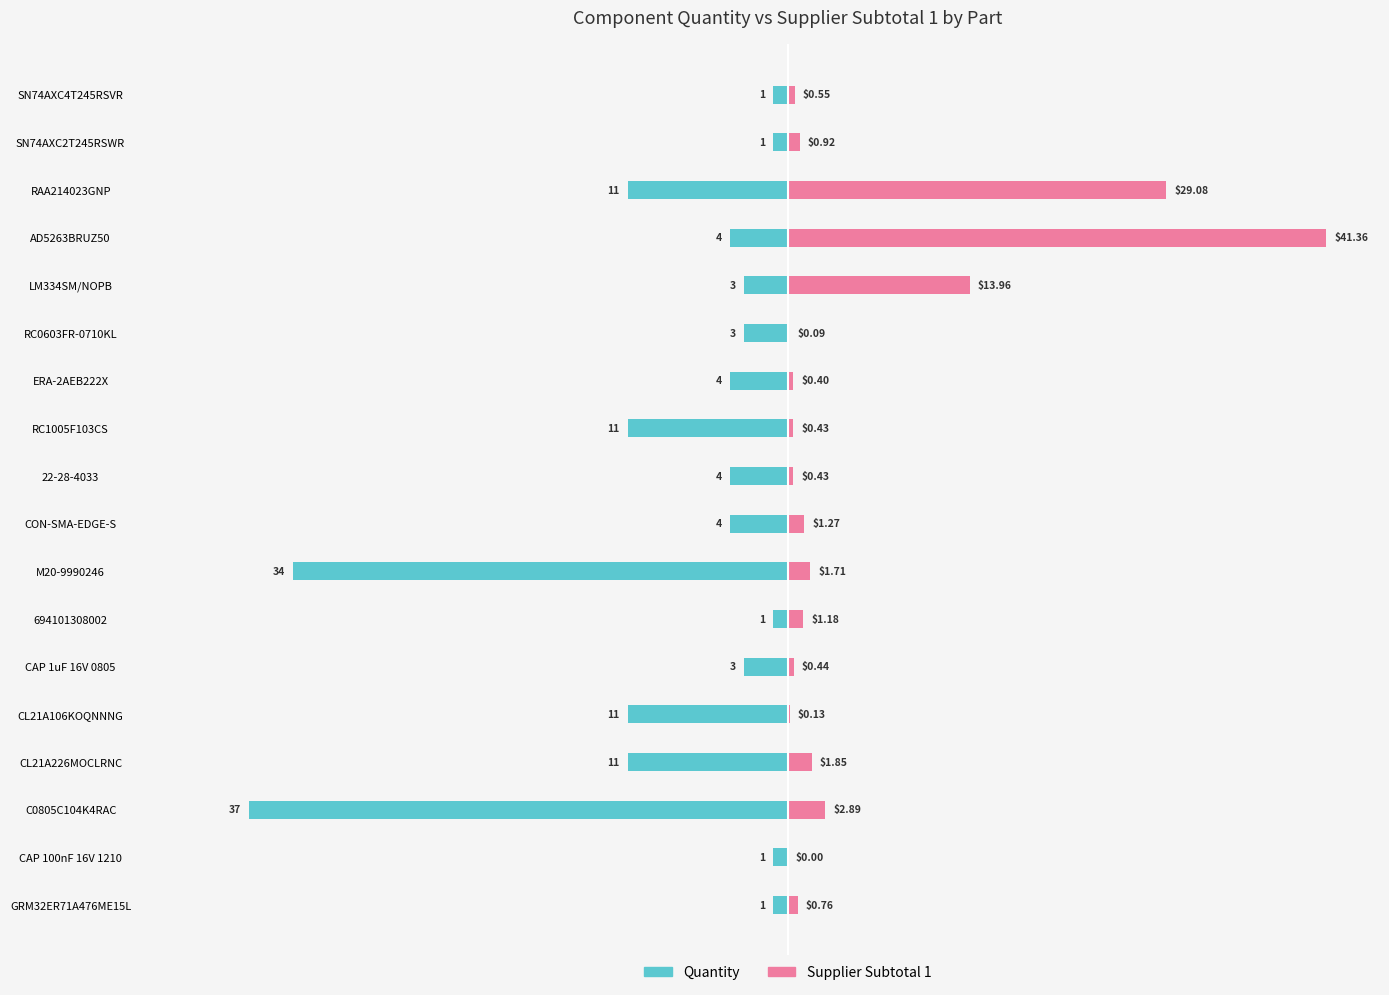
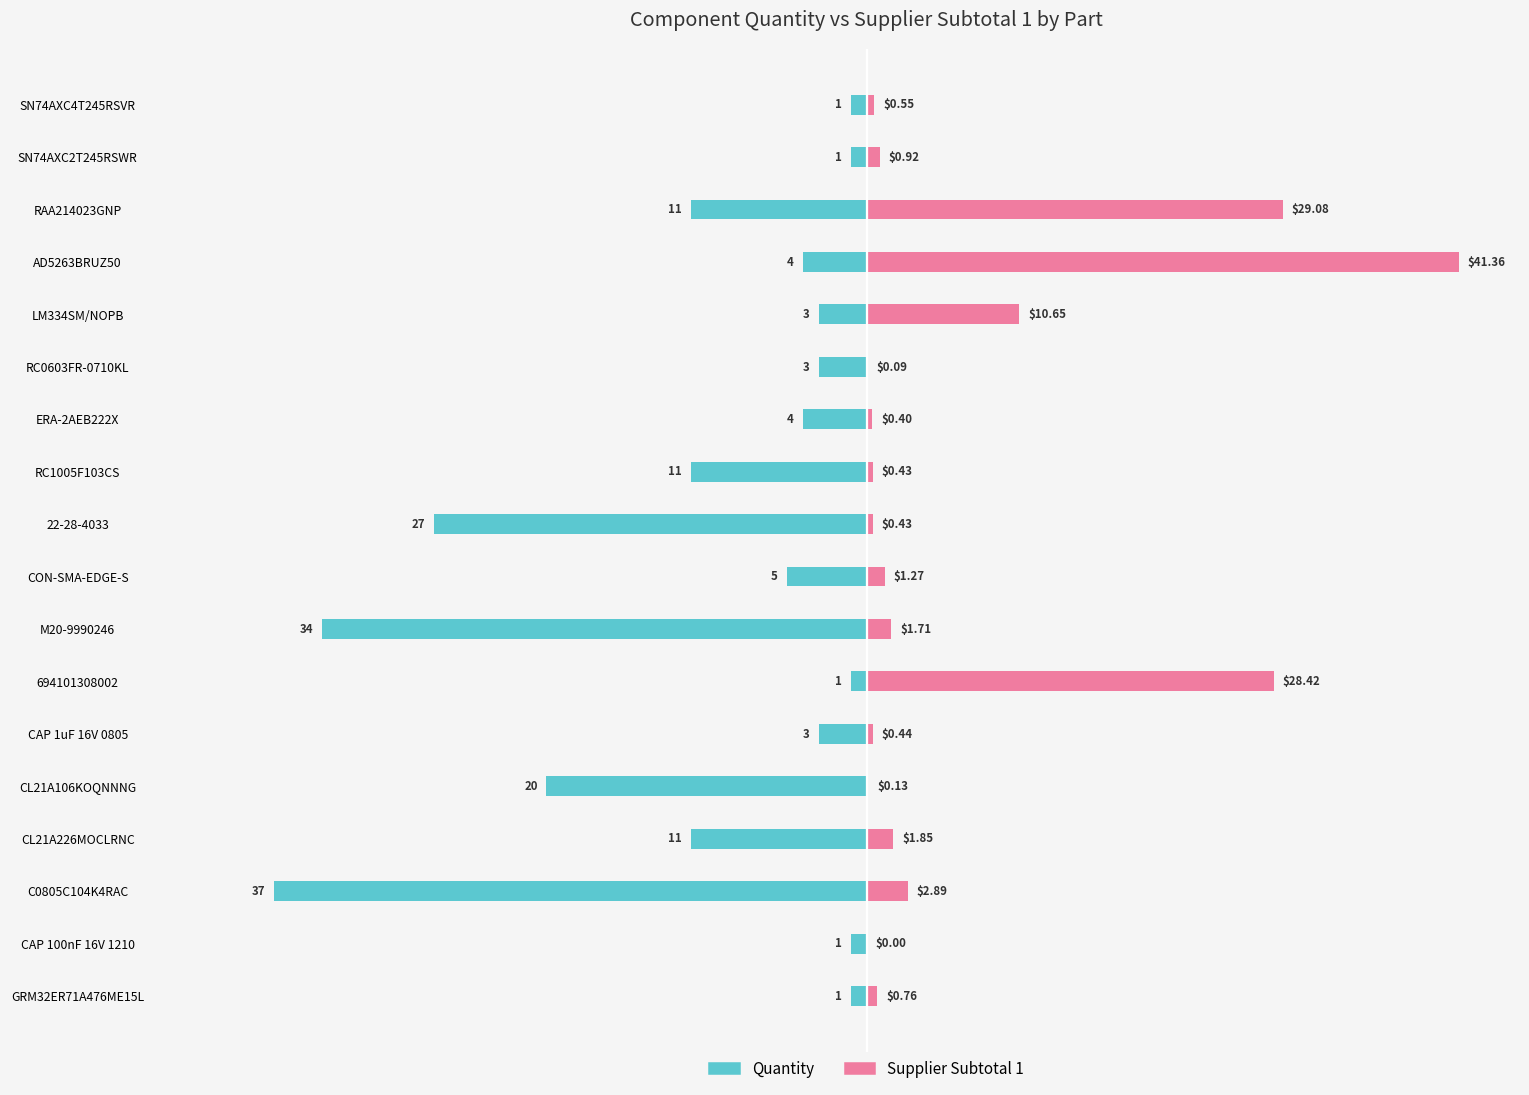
Supplier Subtotal 1, LM334SM/NOPB: $13.96 -> $10.65
Quantity, 22-28-4033: 4 -> 27
Quantity, CON-SMA-EDGE-S: 4 -> 5
Supplier Subtotal 1, 694101308002: $1.18 -> $28.42
Quantity, CL21A106KOQNNNG: 11 -> 20
